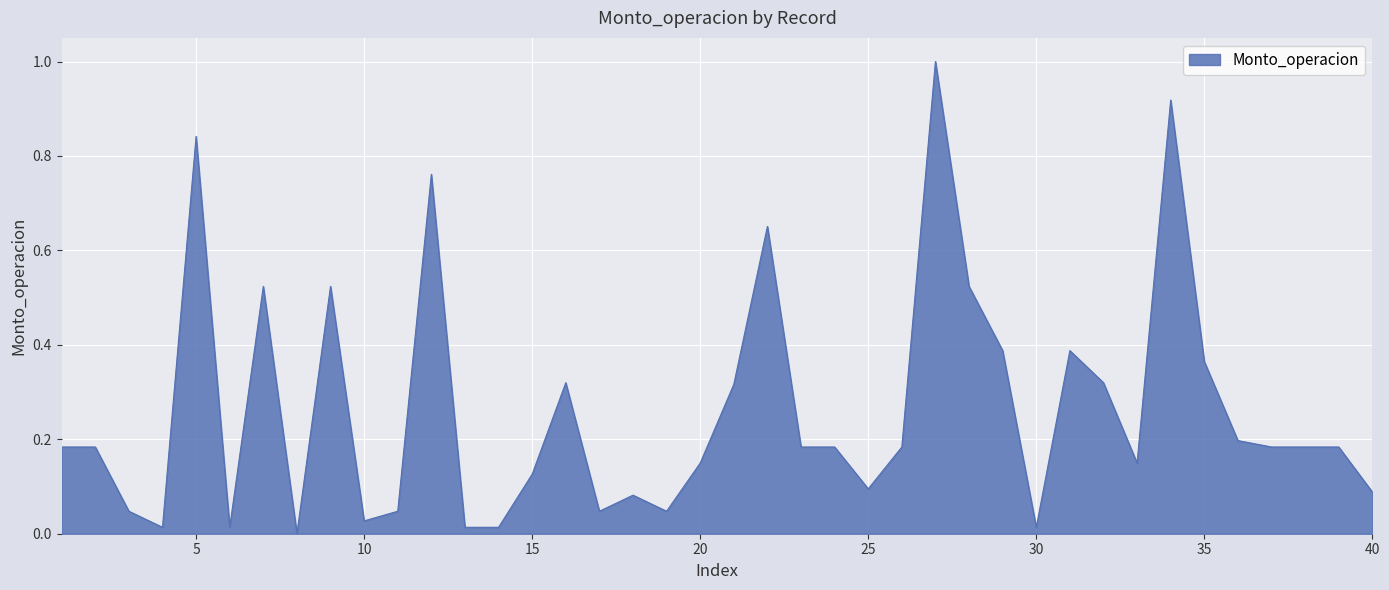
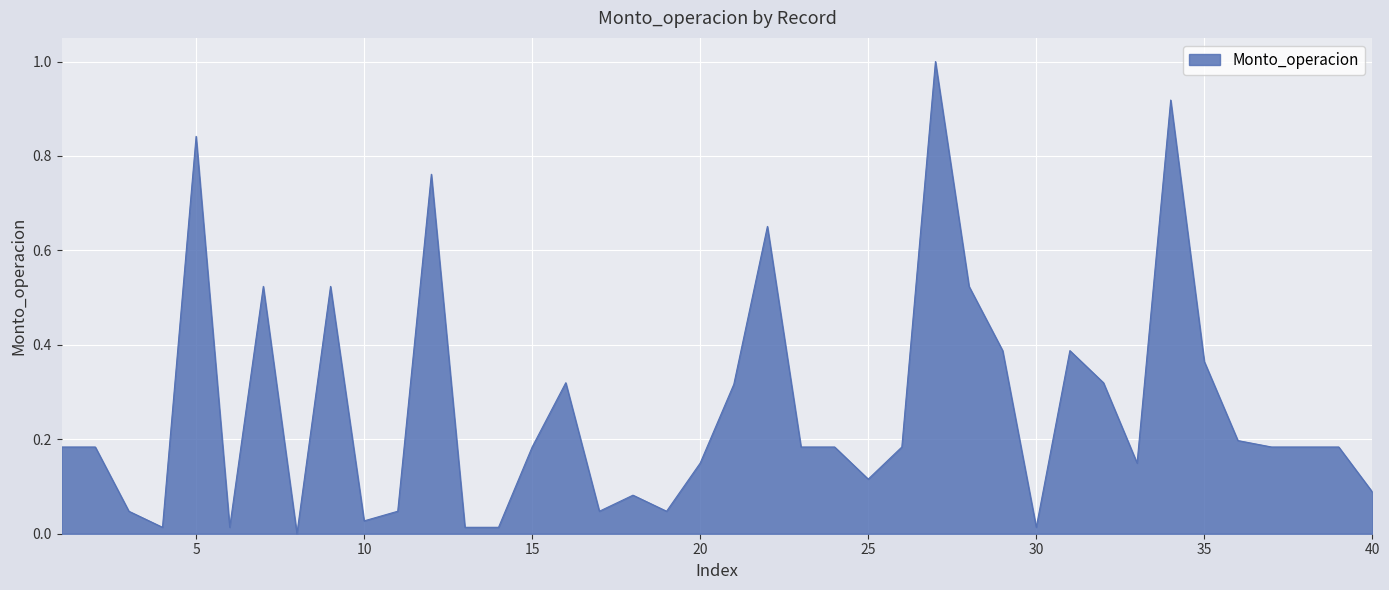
15: 0.13 -> 0.18
25: 0.10 -> 0.12
